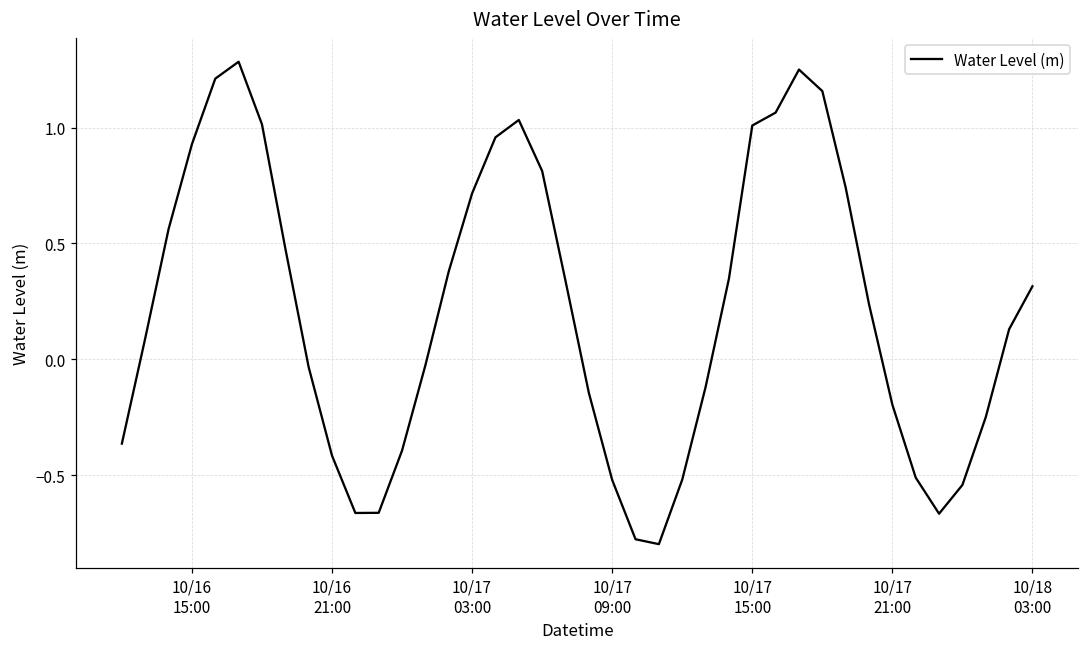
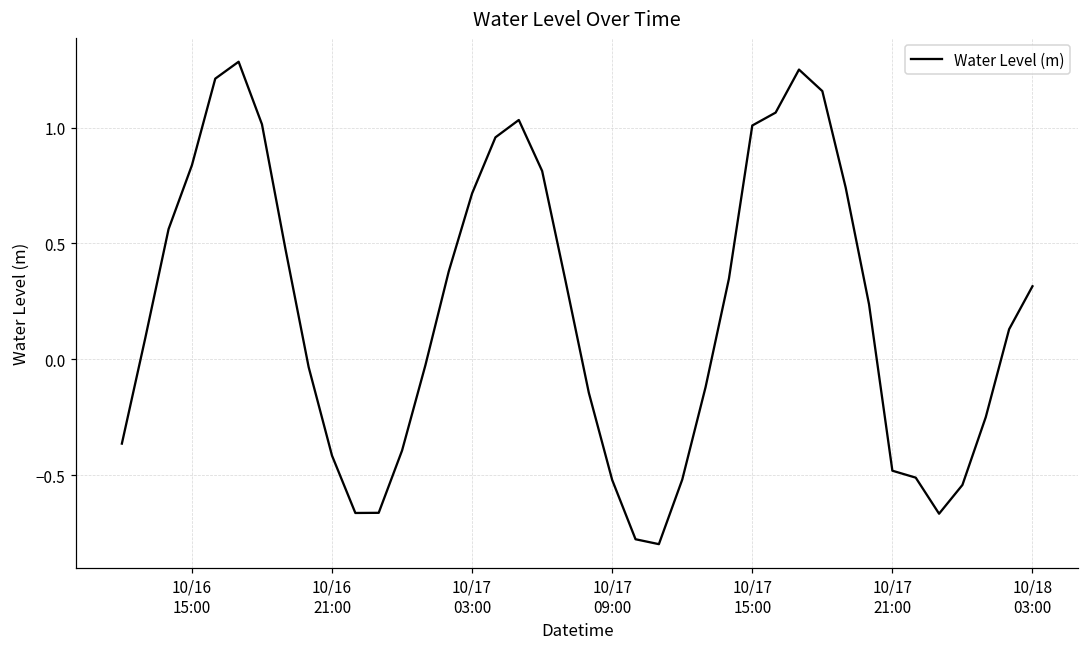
10/16 15:00: 0.93 -> 0.84
10/17 21:00: -0.20 -> -0.48
